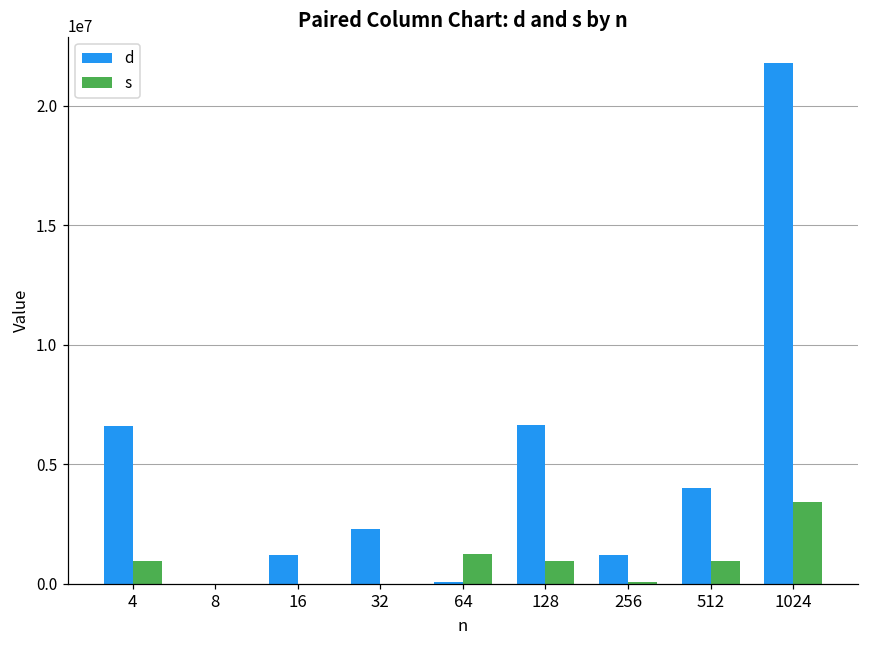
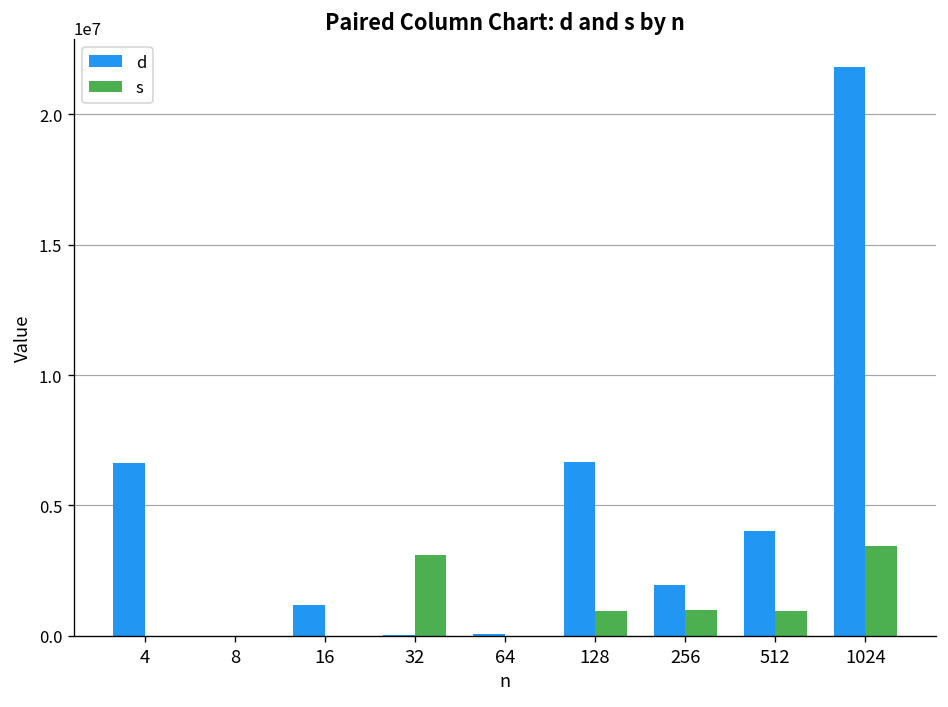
s, 4: 900000 -> 0
d, 32: 2300000 -> 0
s, 32: 0 -> 3100000
s, 64: 1200000 -> 0
d, 256: 1200000 -> 1900000
s, 256: 100000 -> 1000000
